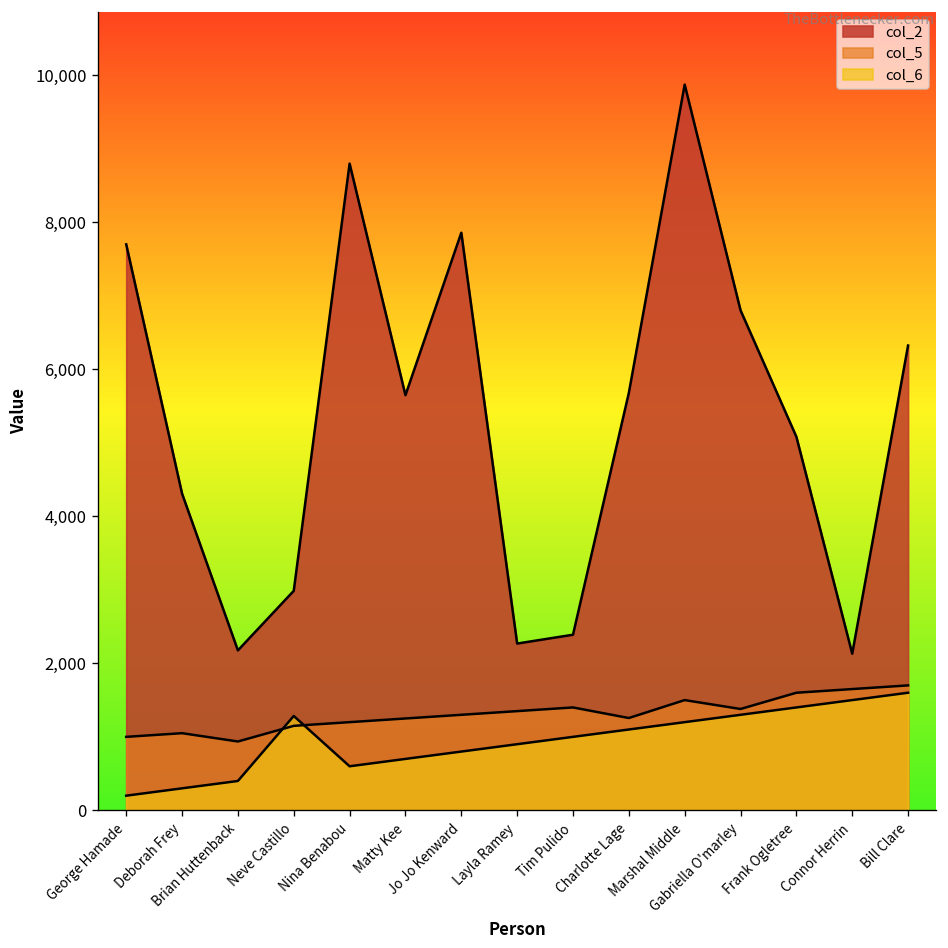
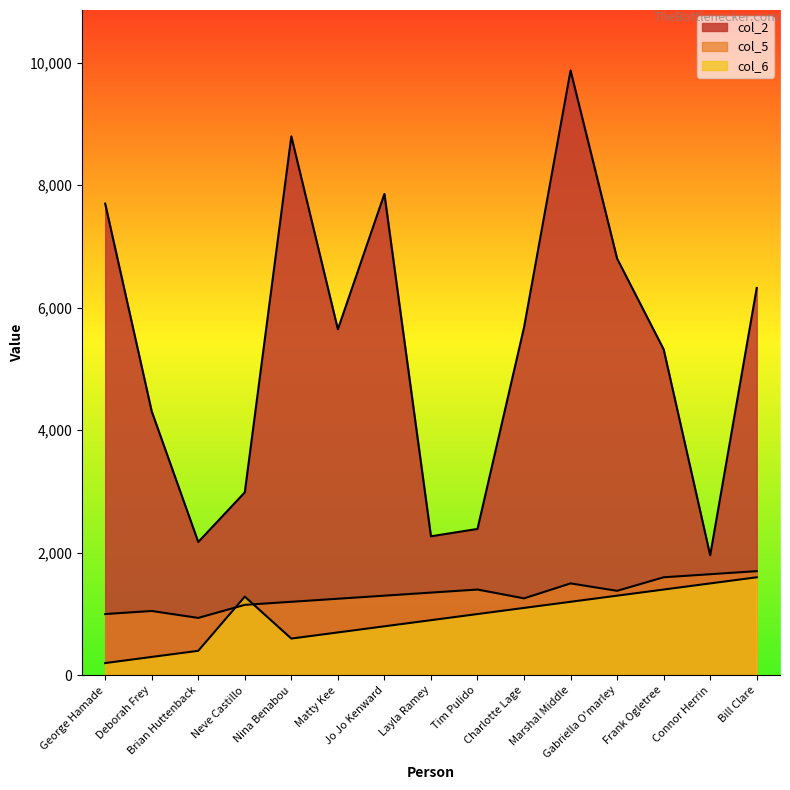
col_2, Frank Ogletree: 5,100 -> 5,300
col_2, Connor Herrin: 2,100 -> 2,000
